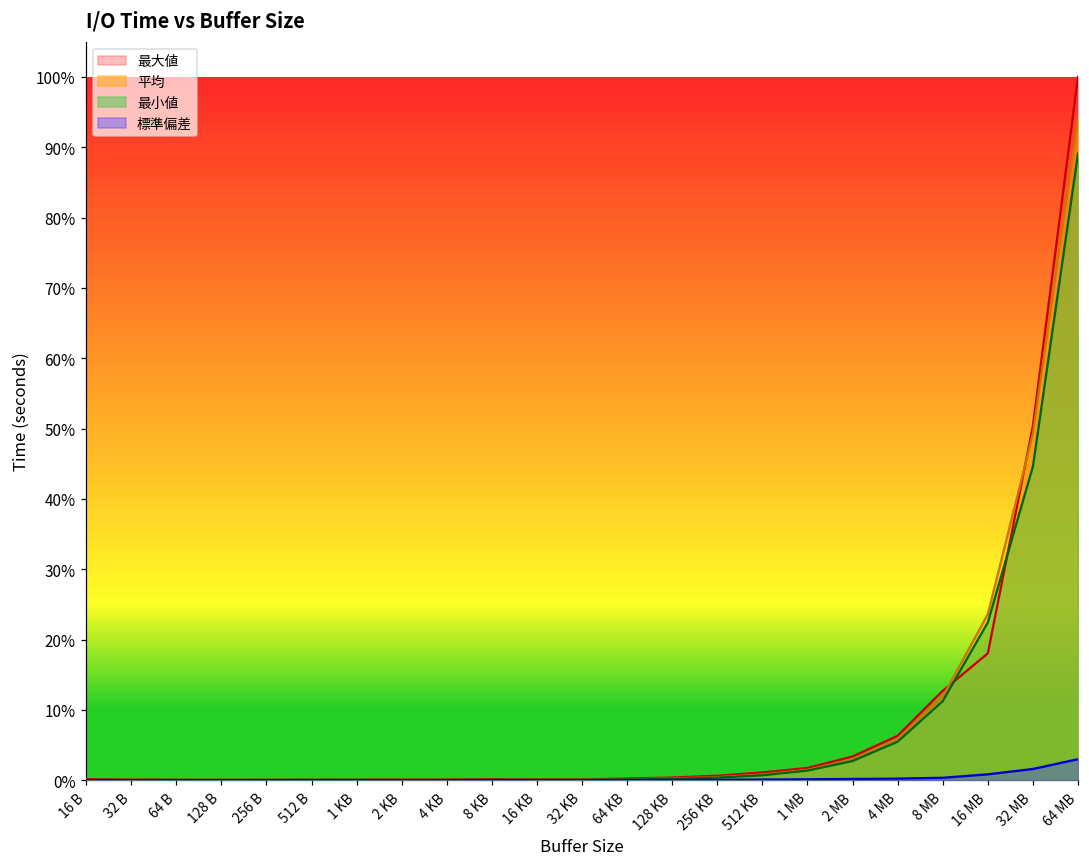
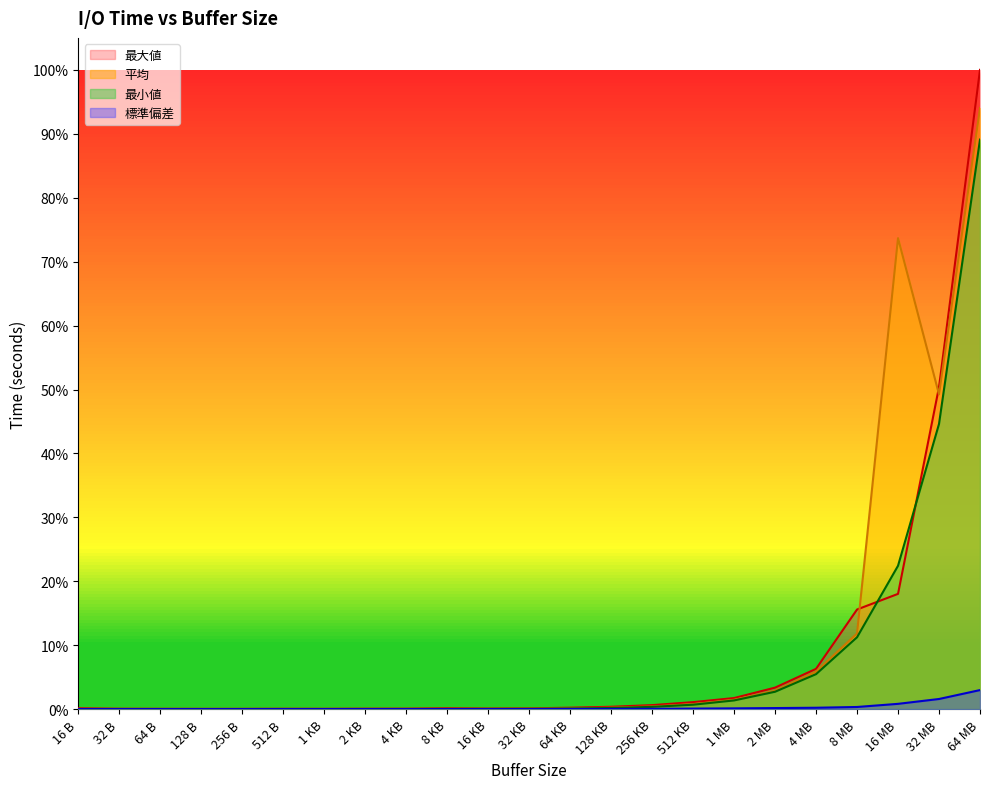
最大値, 8 MB: 13% -> 16%
平均, 16 MB: 24% -> 74%
